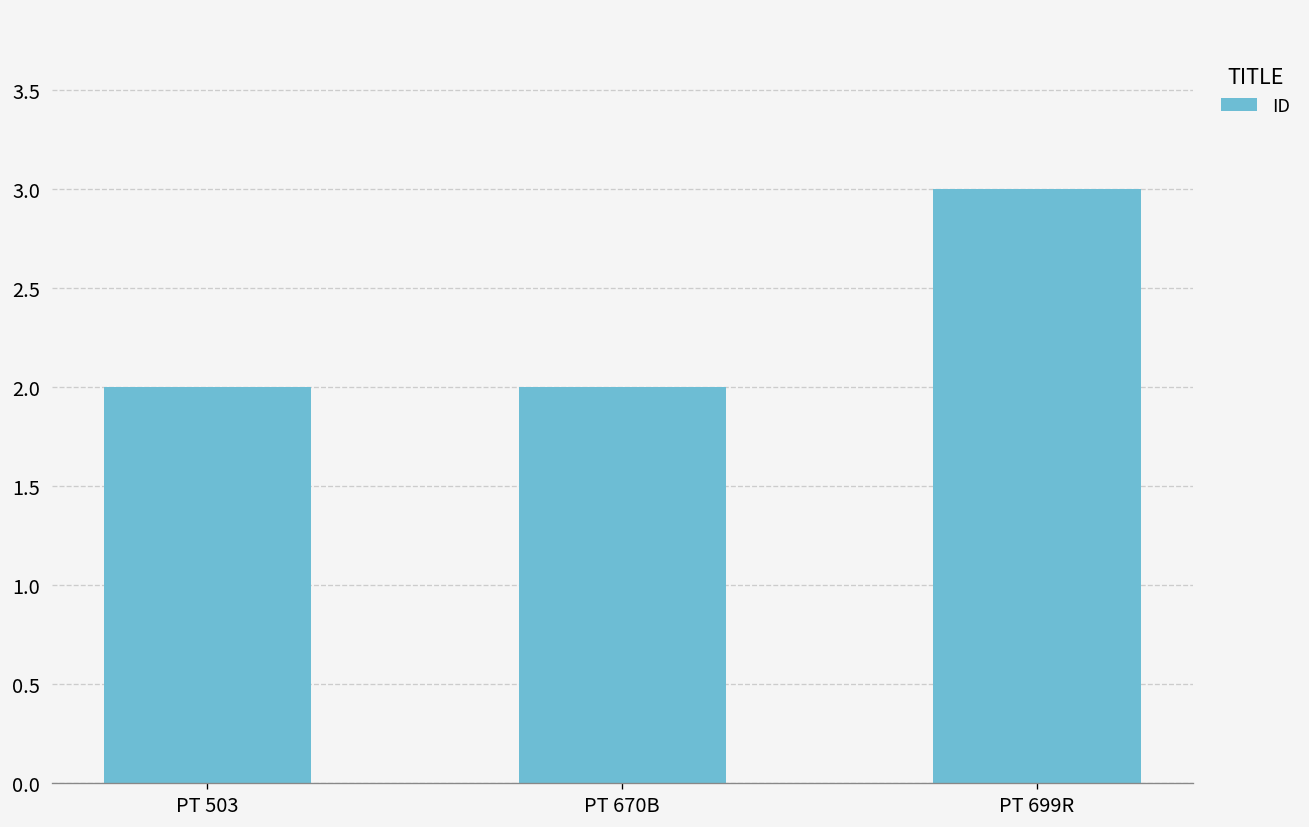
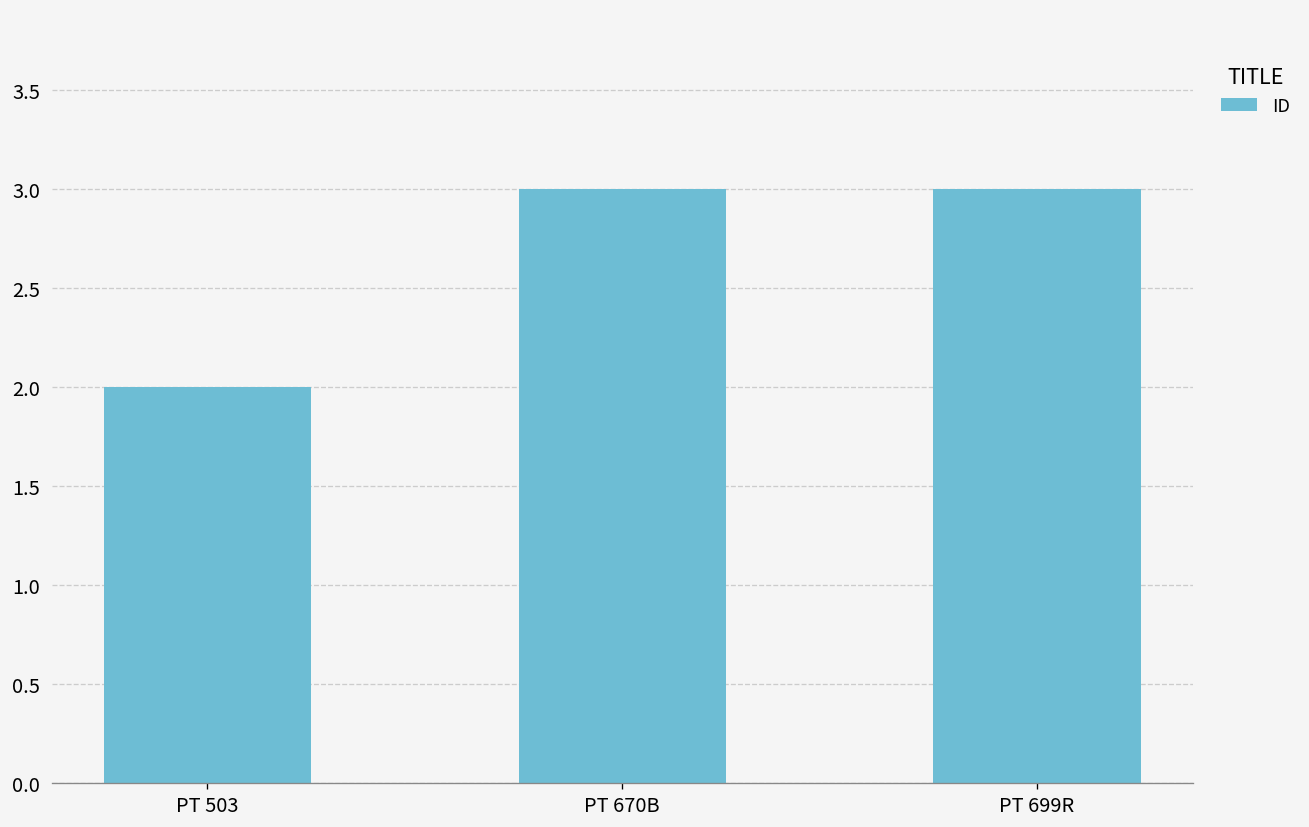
PT 670B: 2 -> 3
